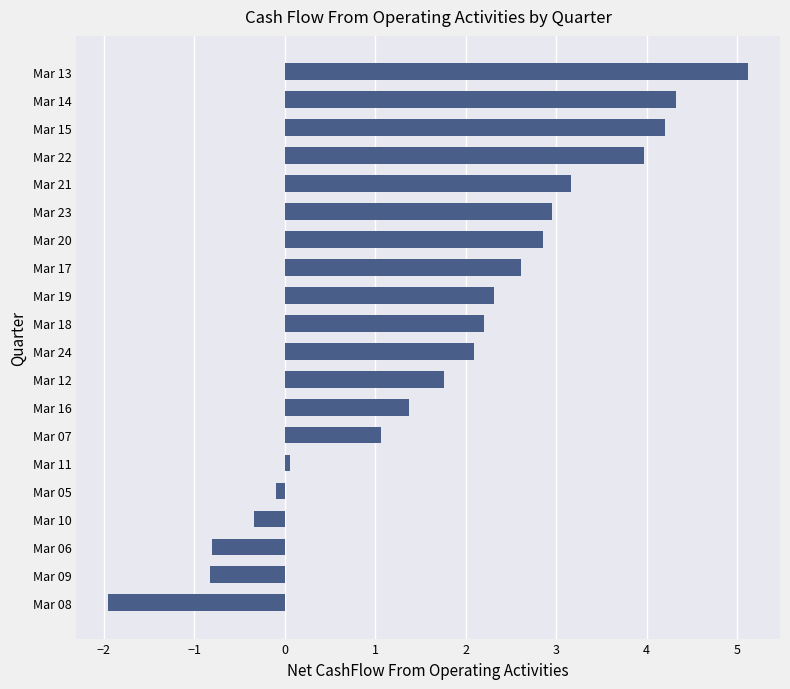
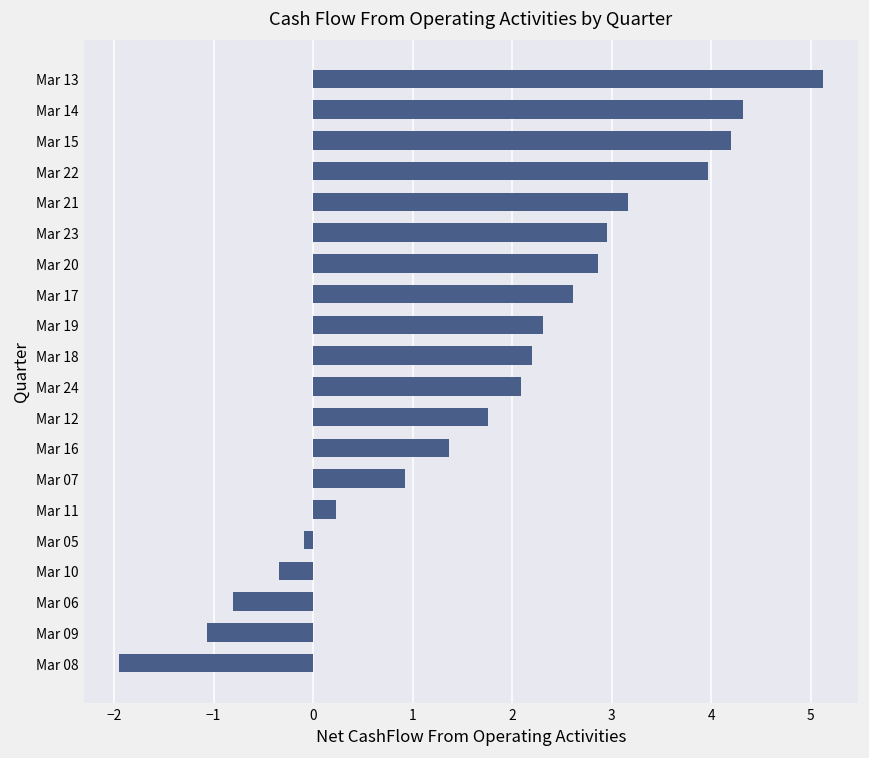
Mar 07: 1.1 -> 0.9
Mar 11: 0.1 -> 0.2
Mar 09: -0.8 -> -1.1
